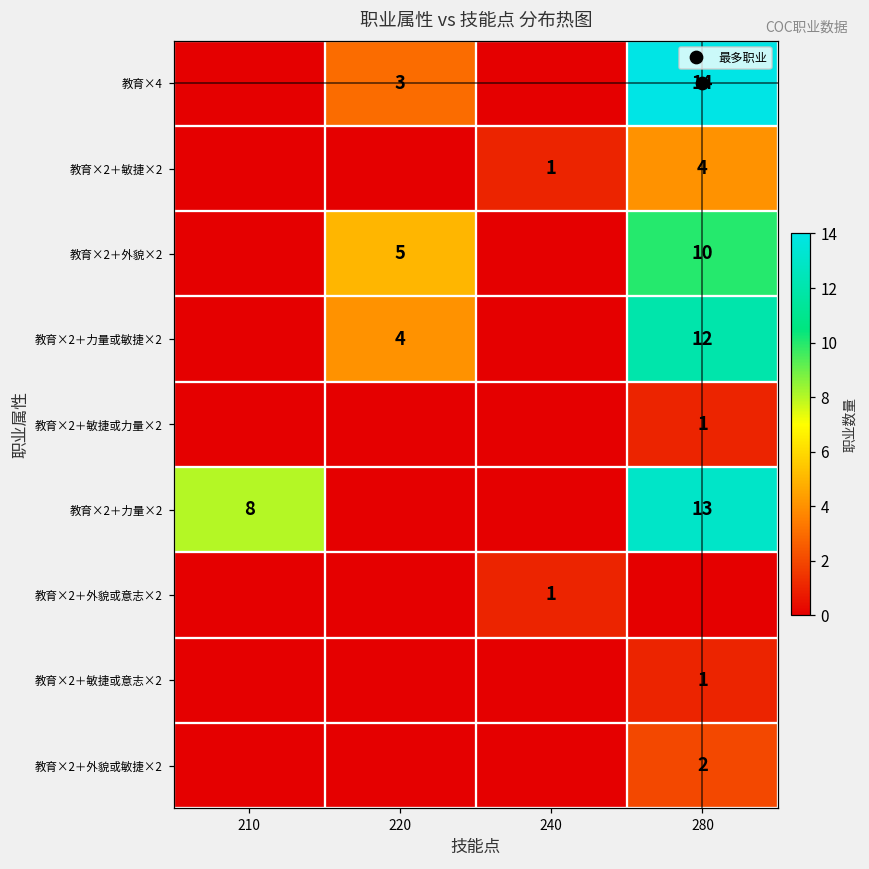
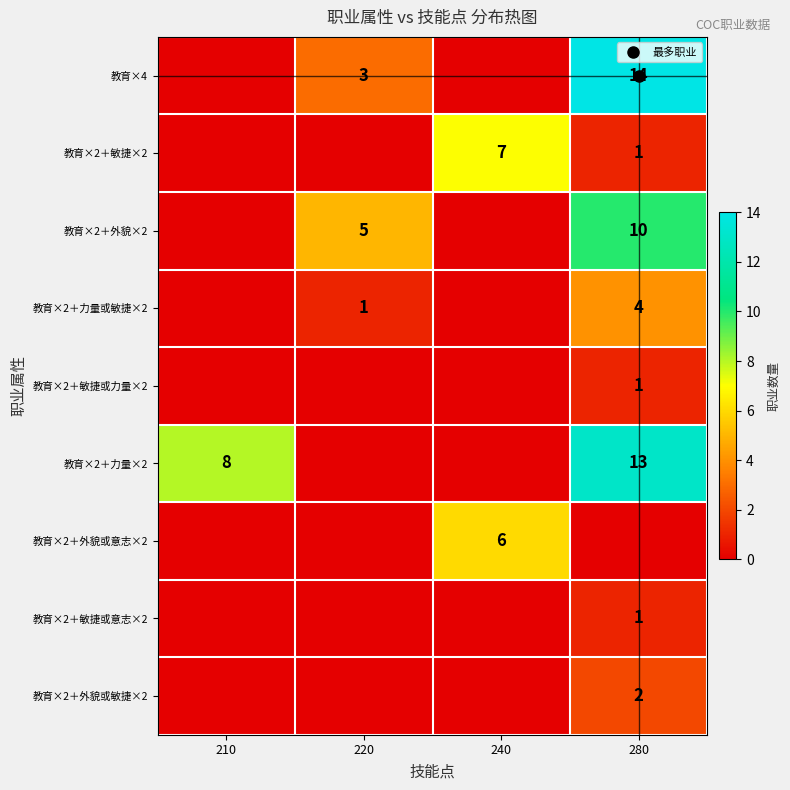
教育×2＋敏捷×2, 240: 1 -> 7
教育×2＋敏捷×2, 280: 4 -> 1
教育×2＋力量或敏捷×2, 220: 4 -> 1
教育×2＋力量或敏捷×2, 280: 12 -> 4
教育×2＋外貌或意志×2, 240: 1 -> 6
